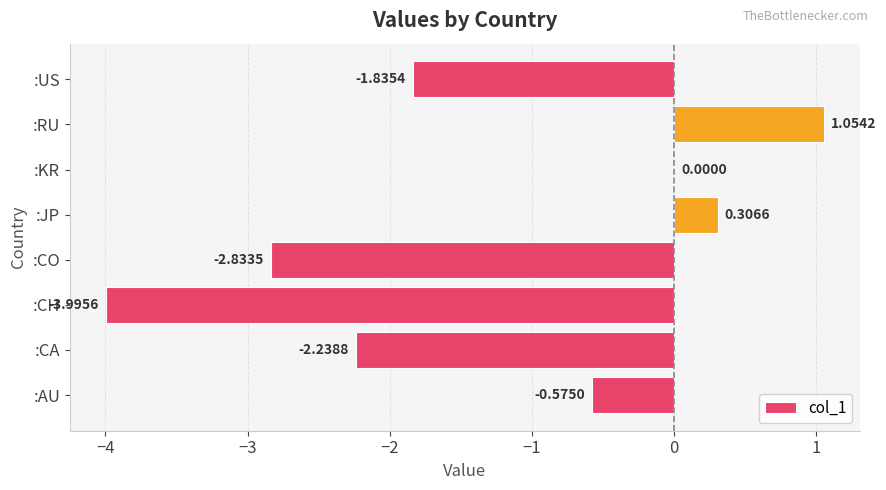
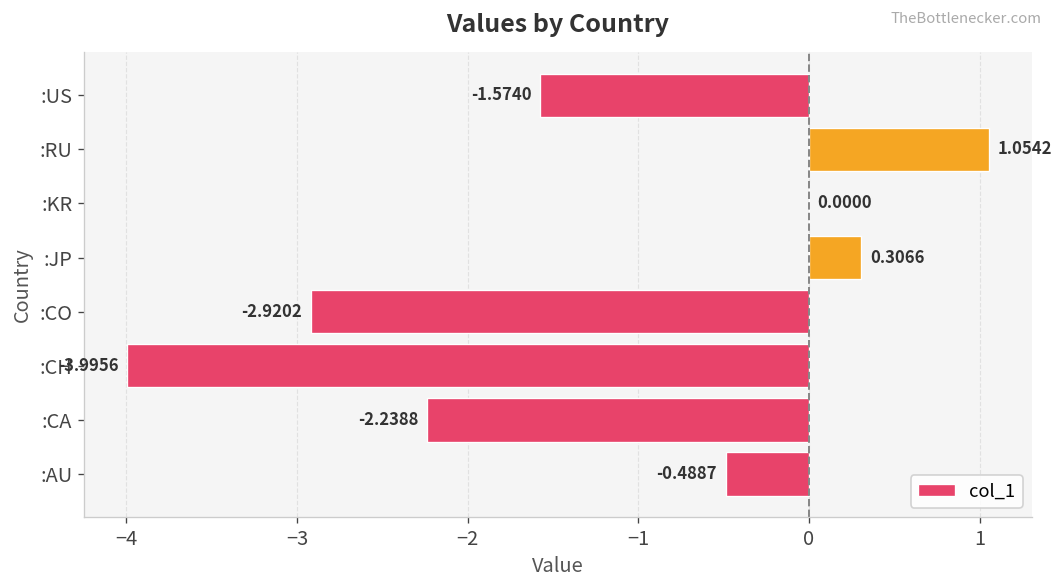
:US: -1.8354 -> -1.5740
:CO: -2.8335 -> -2.9202
:AU: -0.5750 -> -0.4887
